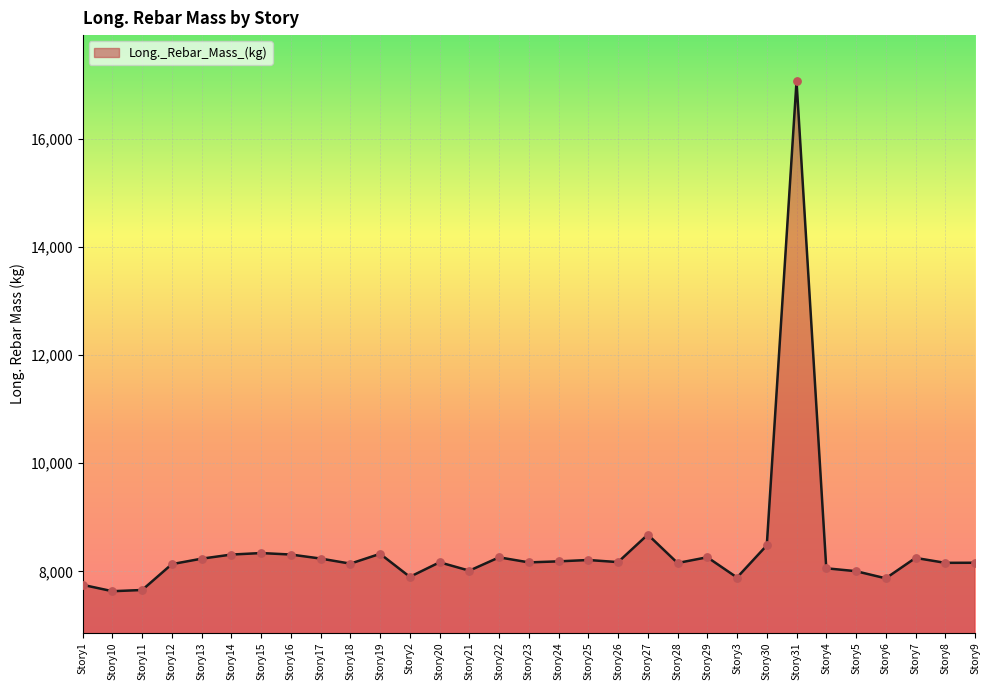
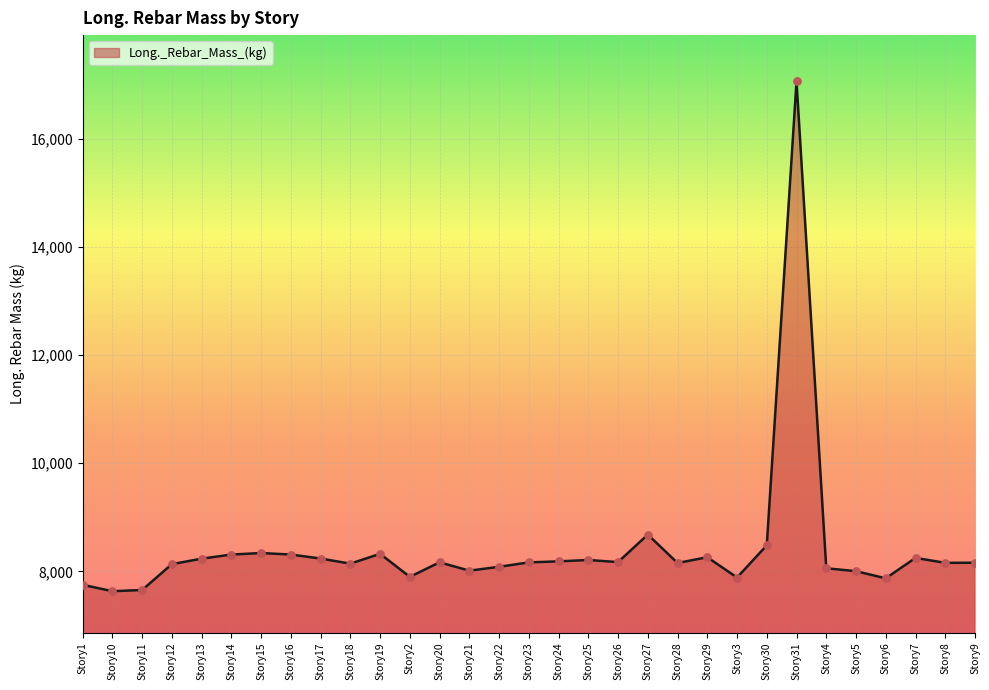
Story22: 8,300 -> 8,100
